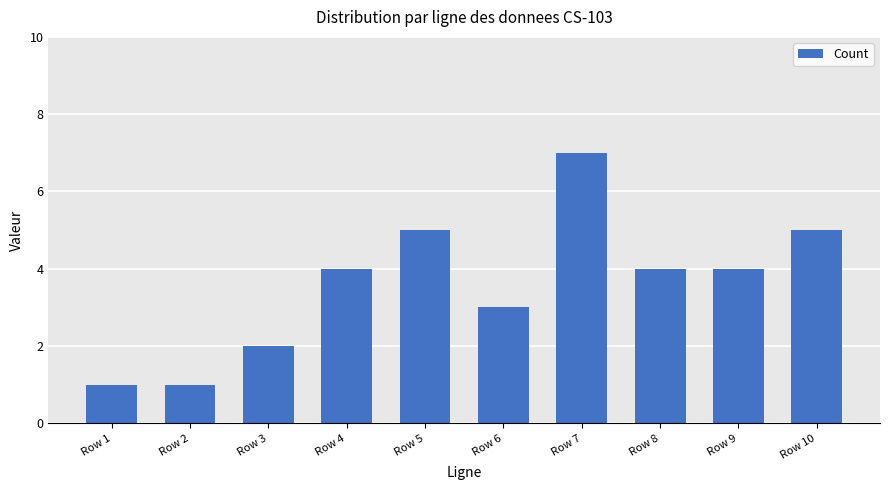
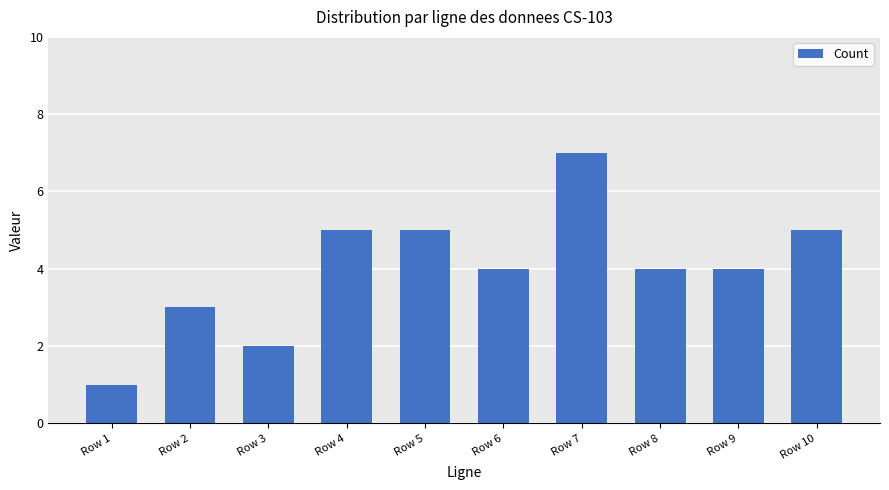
Row 2: 1 -> 3
Row 4: 4 -> 5
Row 6: 3 -> 4
